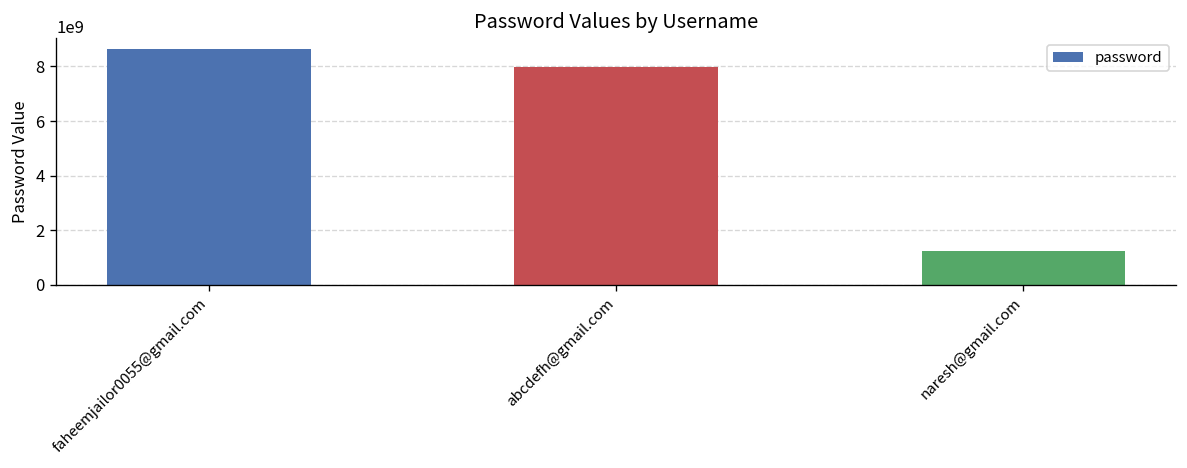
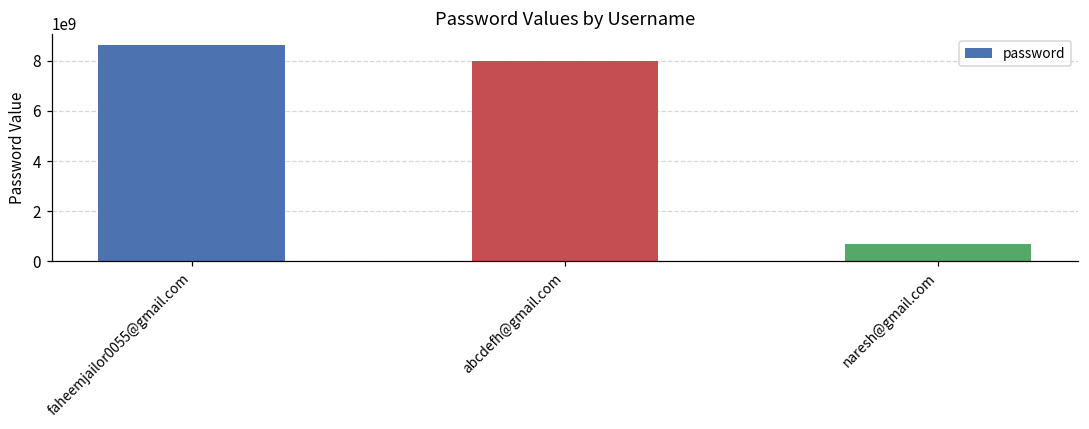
naresh@gmail.com: 1200000000 -> 700000000
